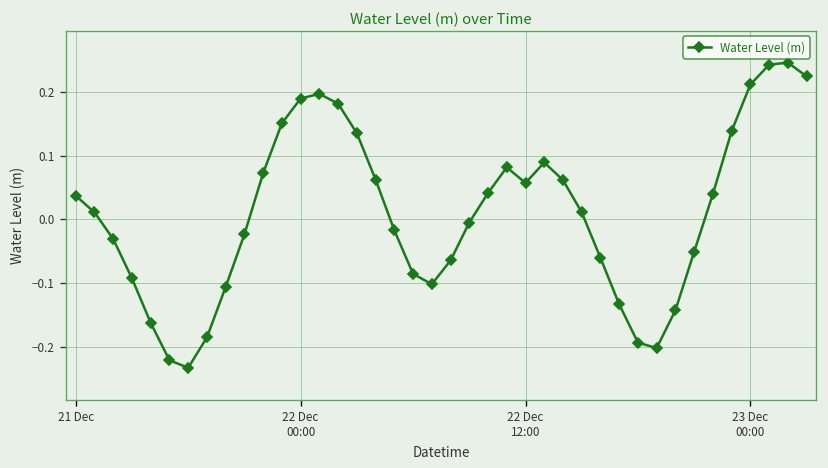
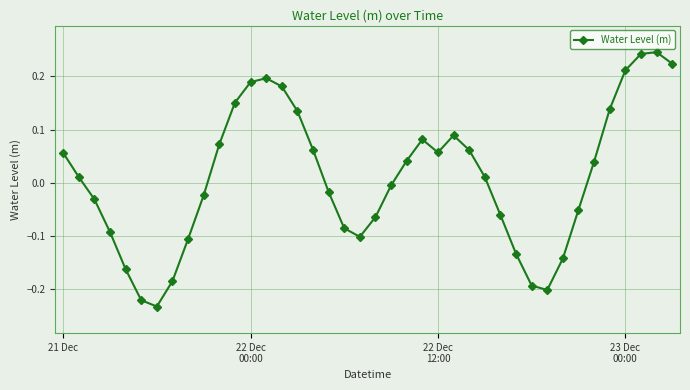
21 Dec: 0.04 -> 0.06
